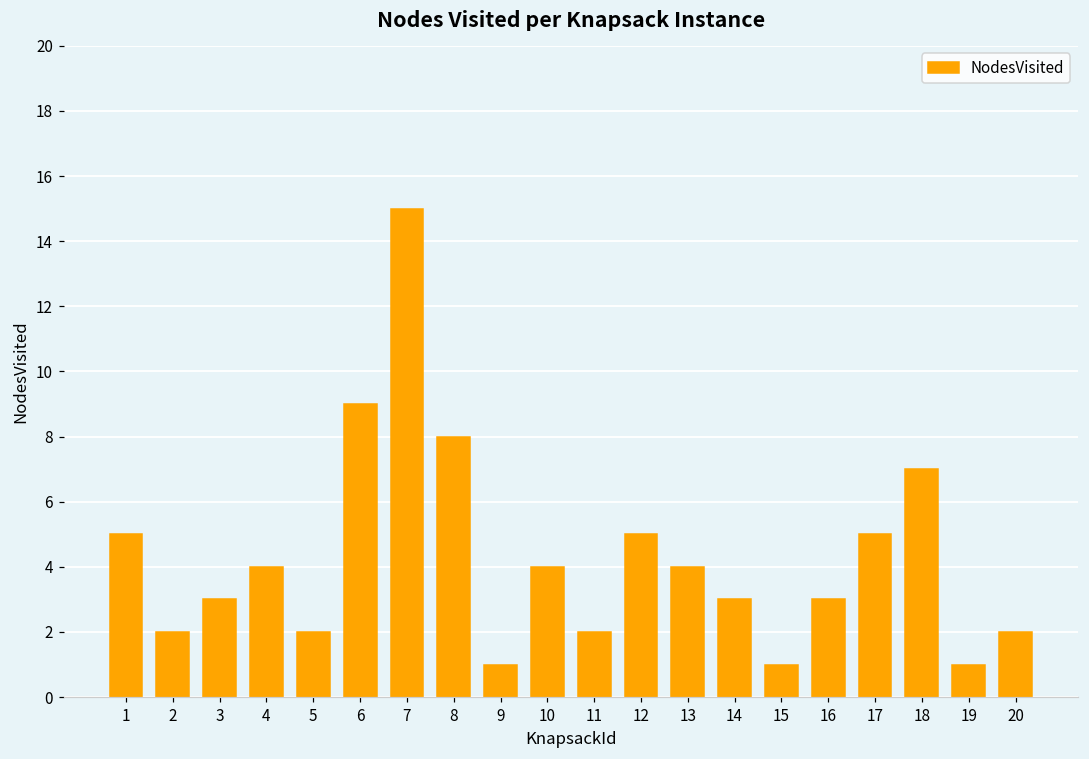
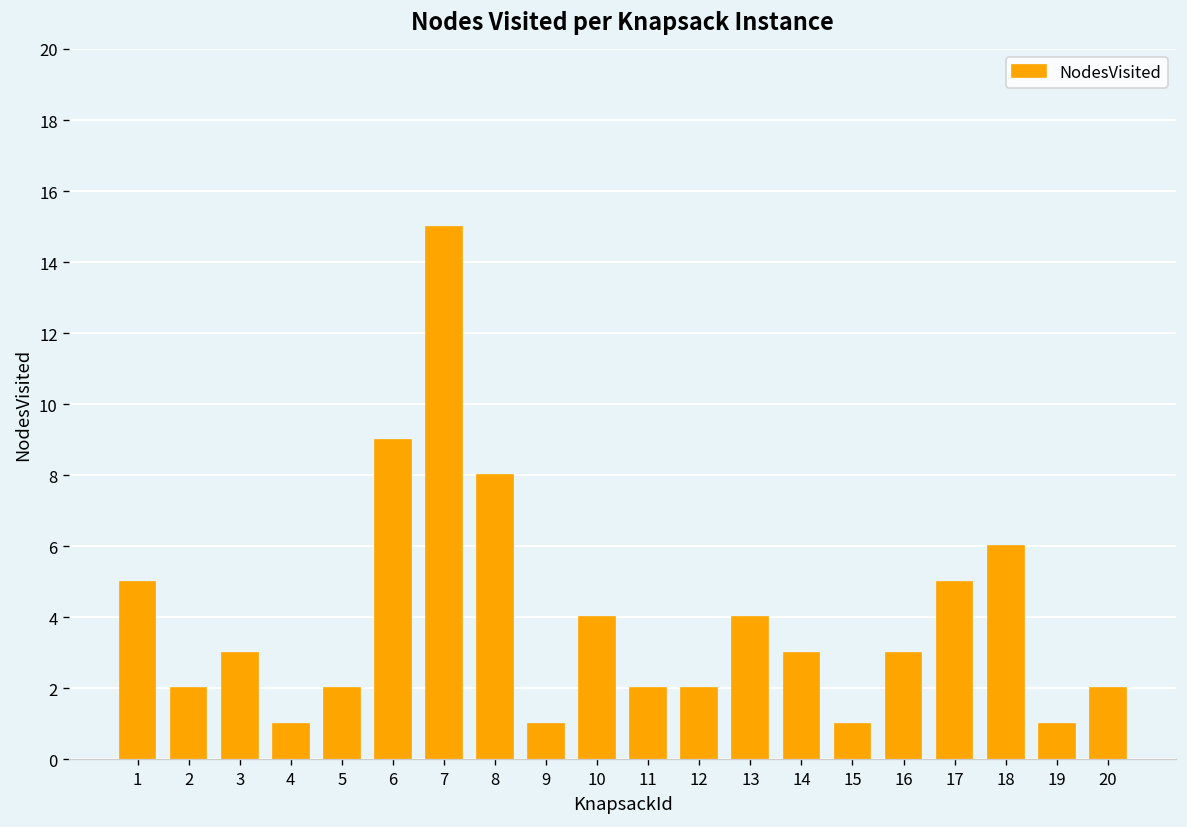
4: 4 -> 1
12: 5 -> 2
18: 7 -> 6
